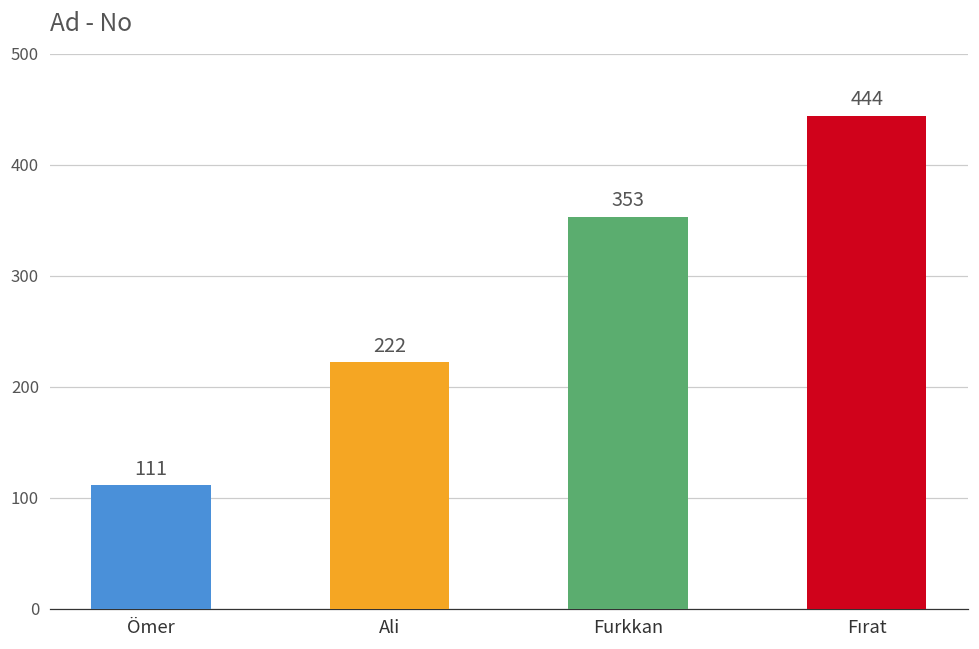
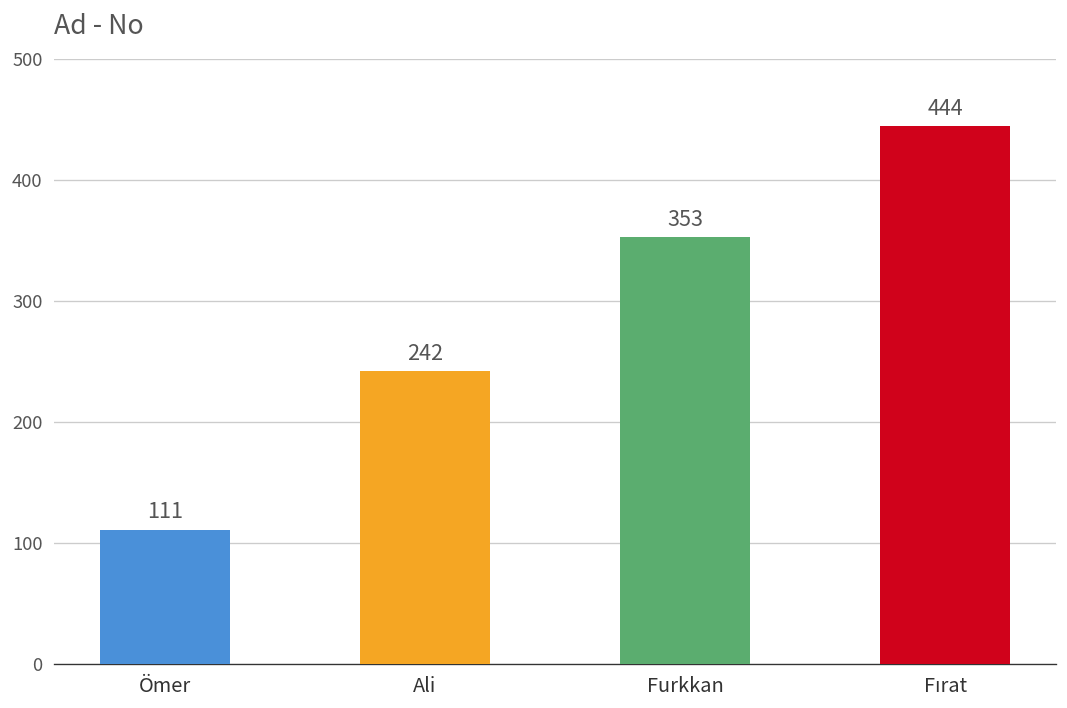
Ali: 222 -> 242
